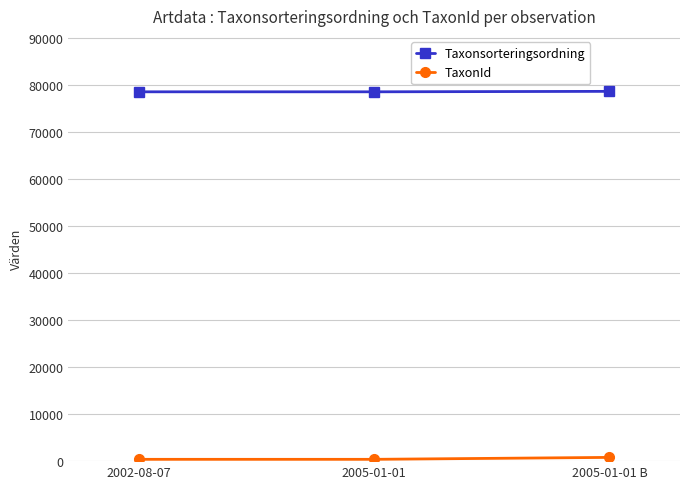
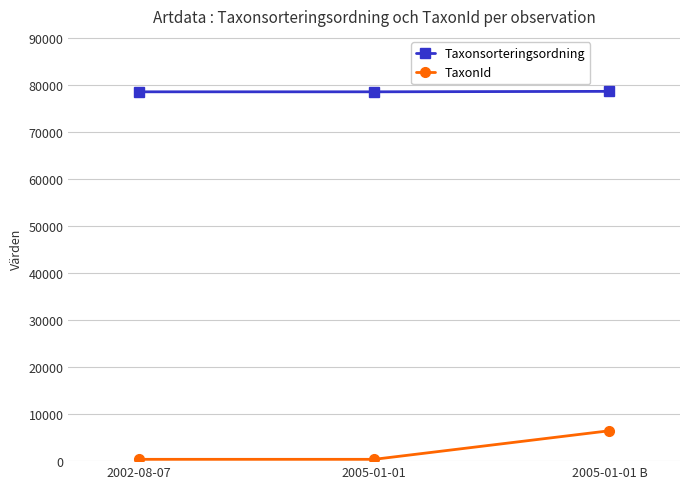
TaxonId, 2005-01-01 B: 1000 -> 6000
